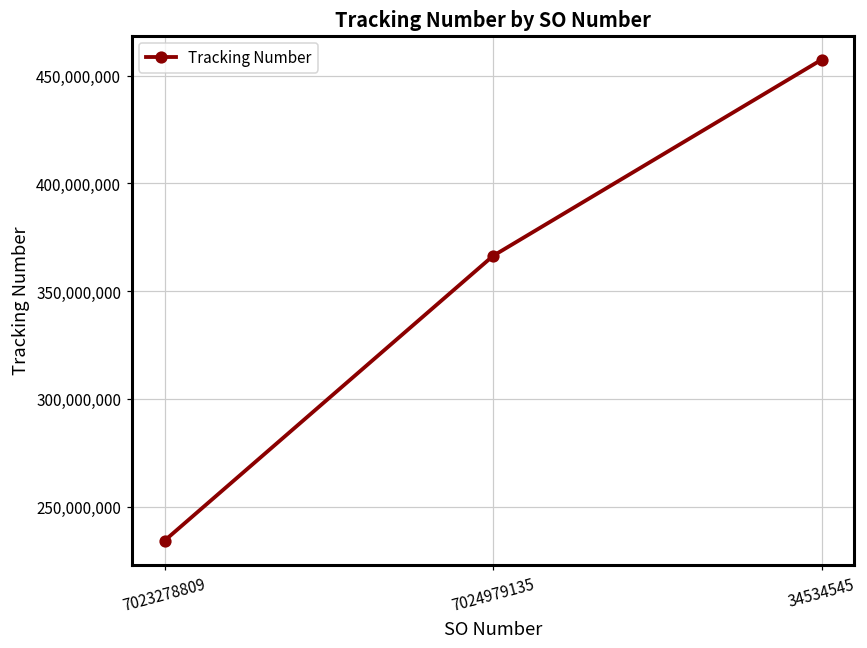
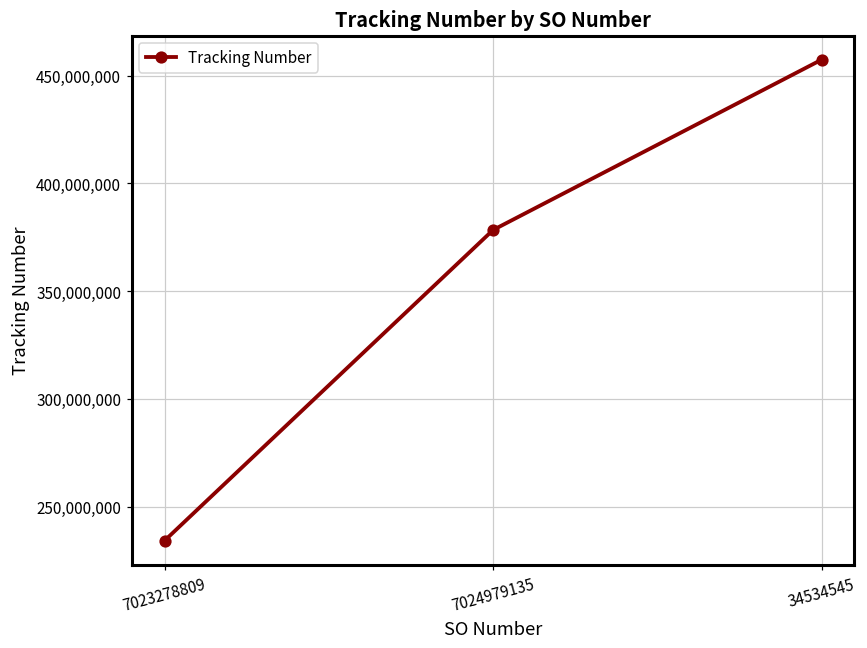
7024979135: 366,000,000 -> 378,000,000
